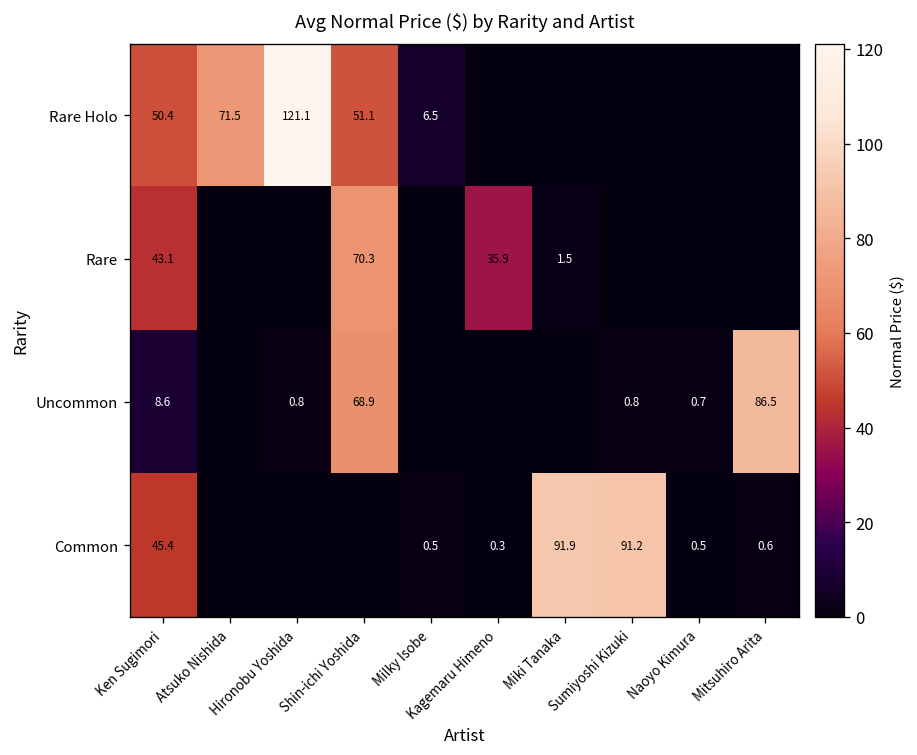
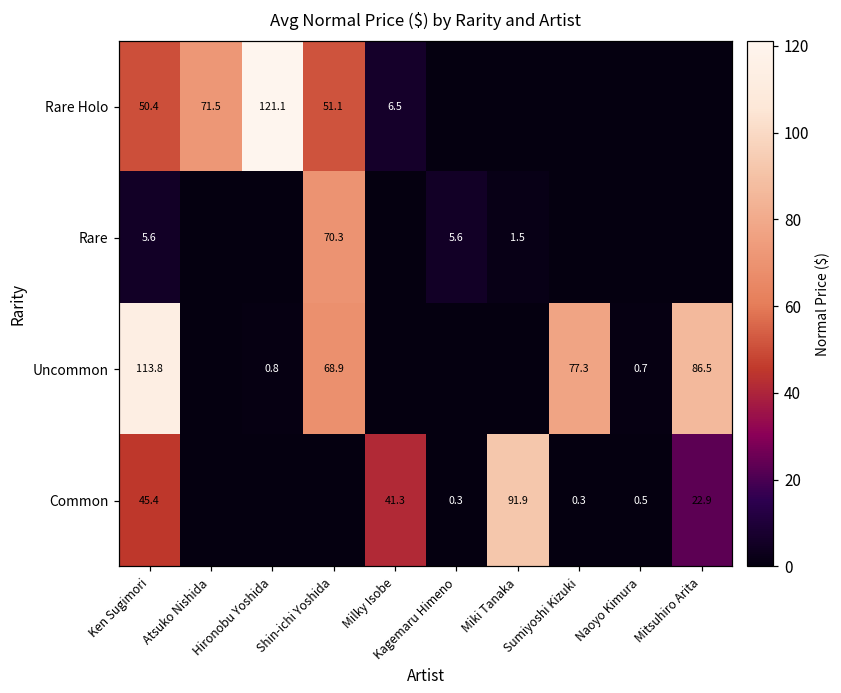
Rare, Ken Sugimori: 43.1 -> 5.6
Rare, Kagemaru Himeno: 35.9 -> 5.6
Uncommon, Ken Sugimori: 8.6 -> 113.8
Uncommon, Sumiyoshi Kizuki: 0.8 -> 77.3
Common, Milky Isobe: 0.5 -> 41.3
Common, Sumiyoshi Kizuki: 91.2 -> 0.3
Common, Mitsuhiro Arita: 0.6 -> 22.9
